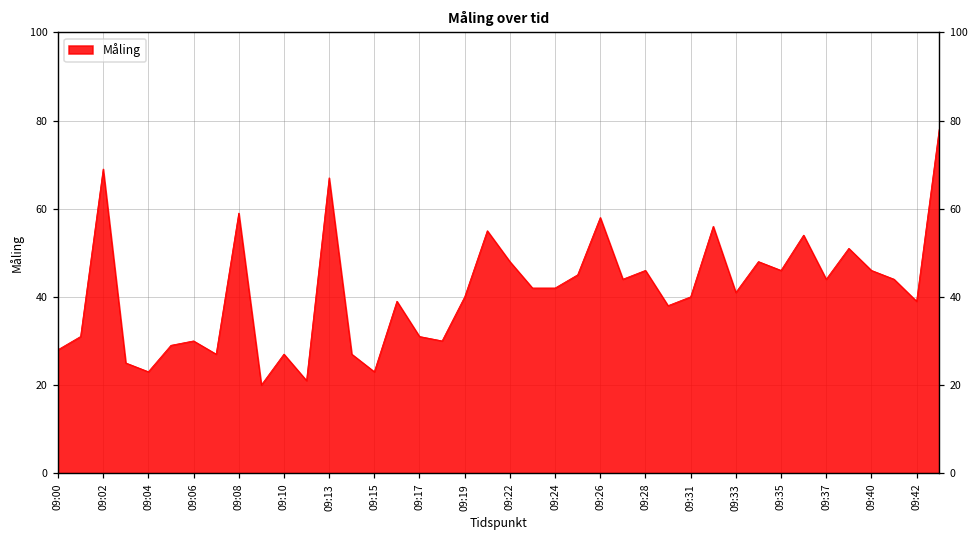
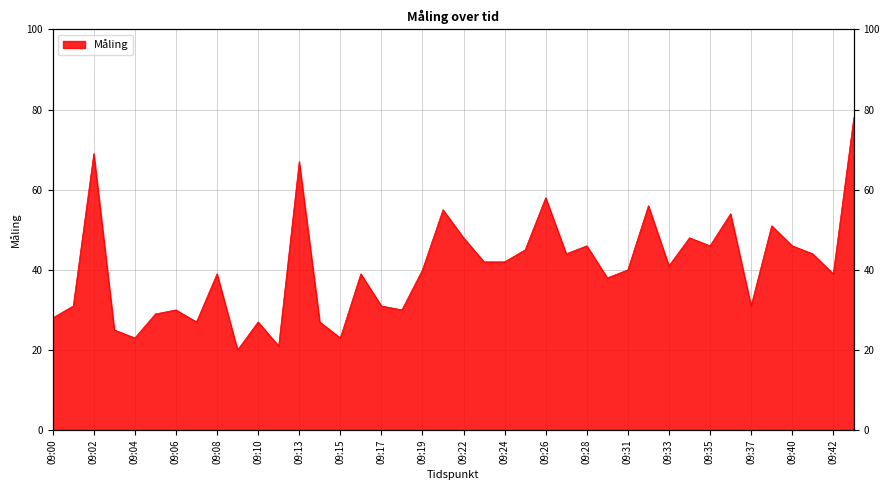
09:08: 59 -> 39
09:37: 44 -> 31
